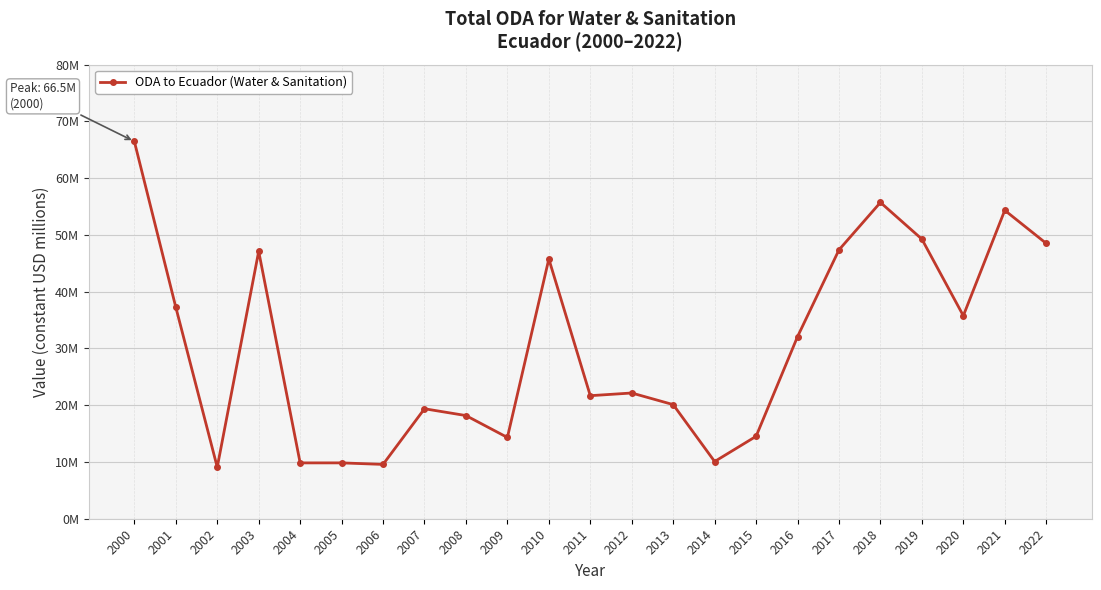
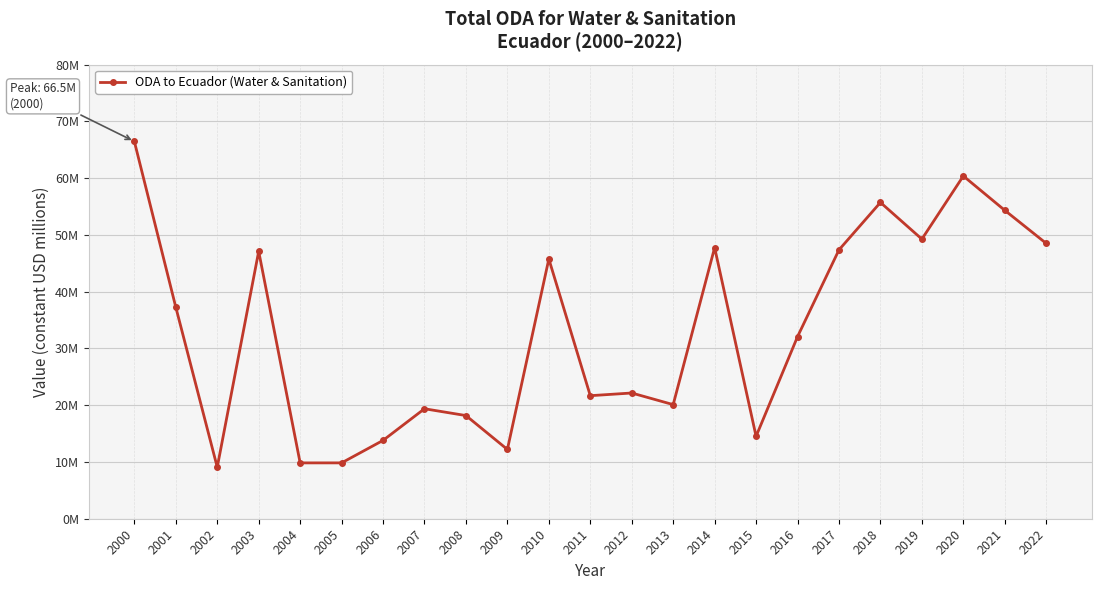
2006: 10000000 -> 14000000
2009: 14000000 -> 12000000
2014: 10000000 -> 48000000
2020: 36000000 -> 60000000
